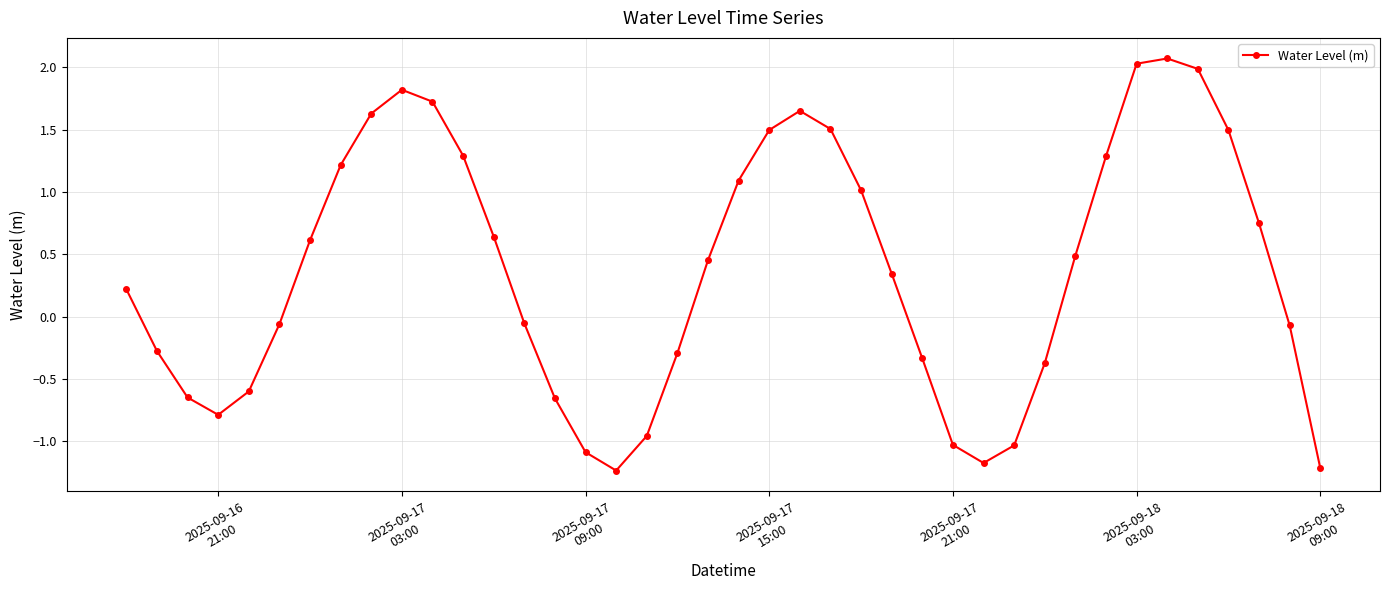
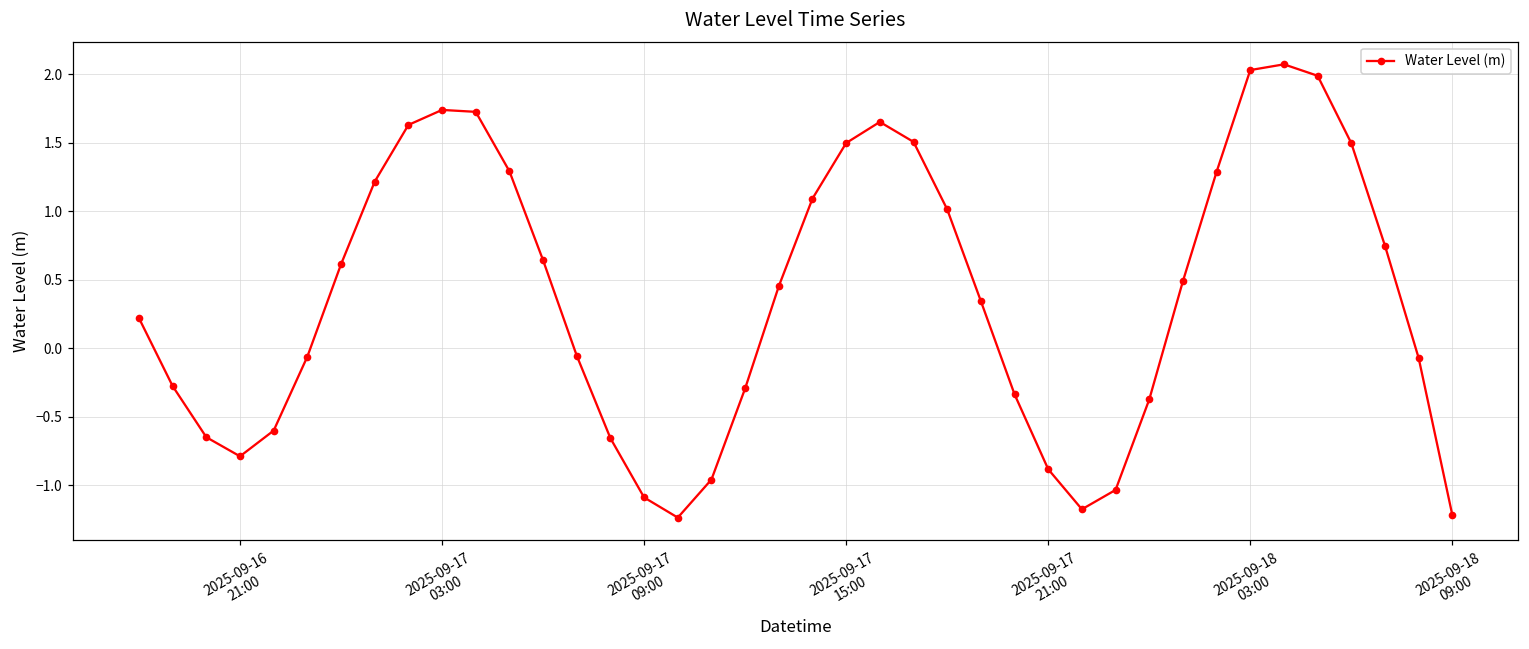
2025-09-17 03:00: 1.82 -> 1.74
2025-09-17 21:00: -1.03 -> -0.88
